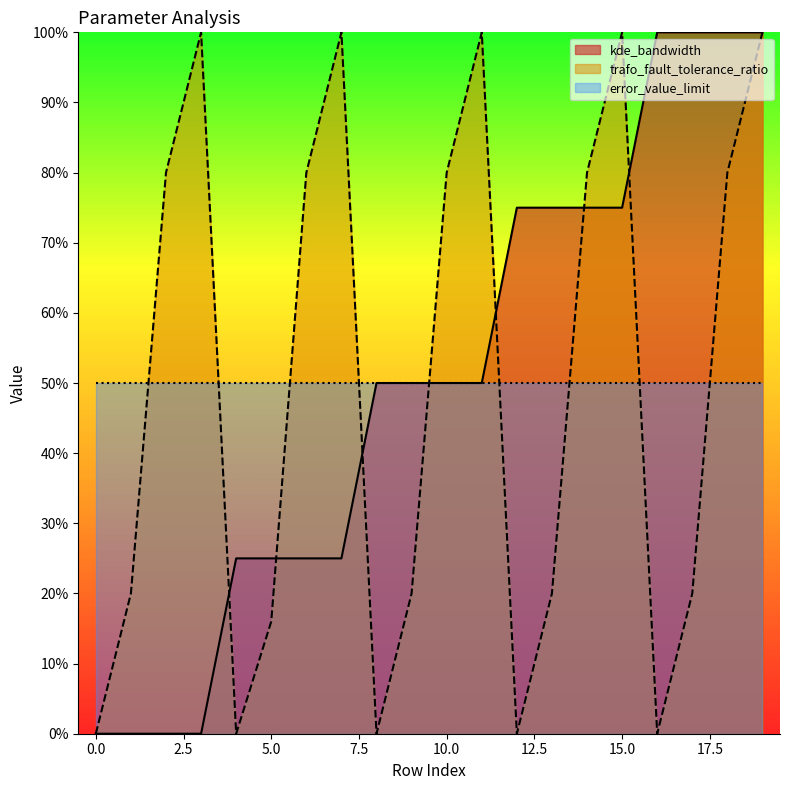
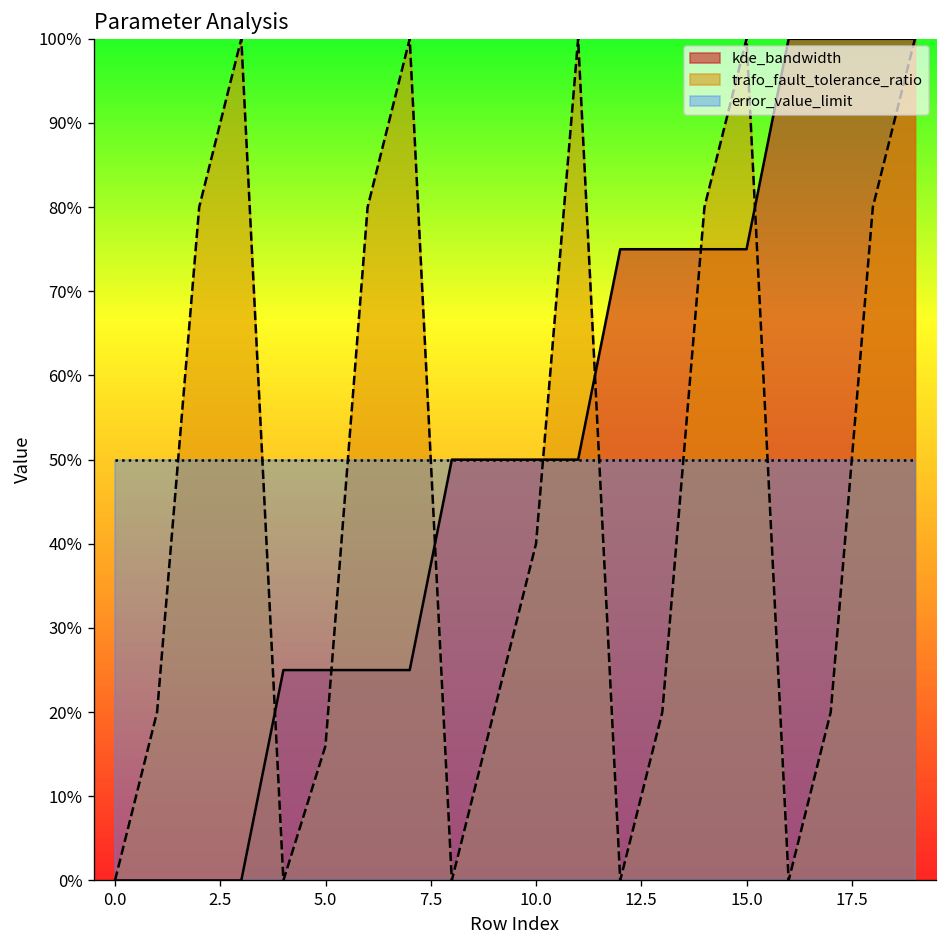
trafo_fault_tolerance_ratio, 10.0: 80% -> 40%
